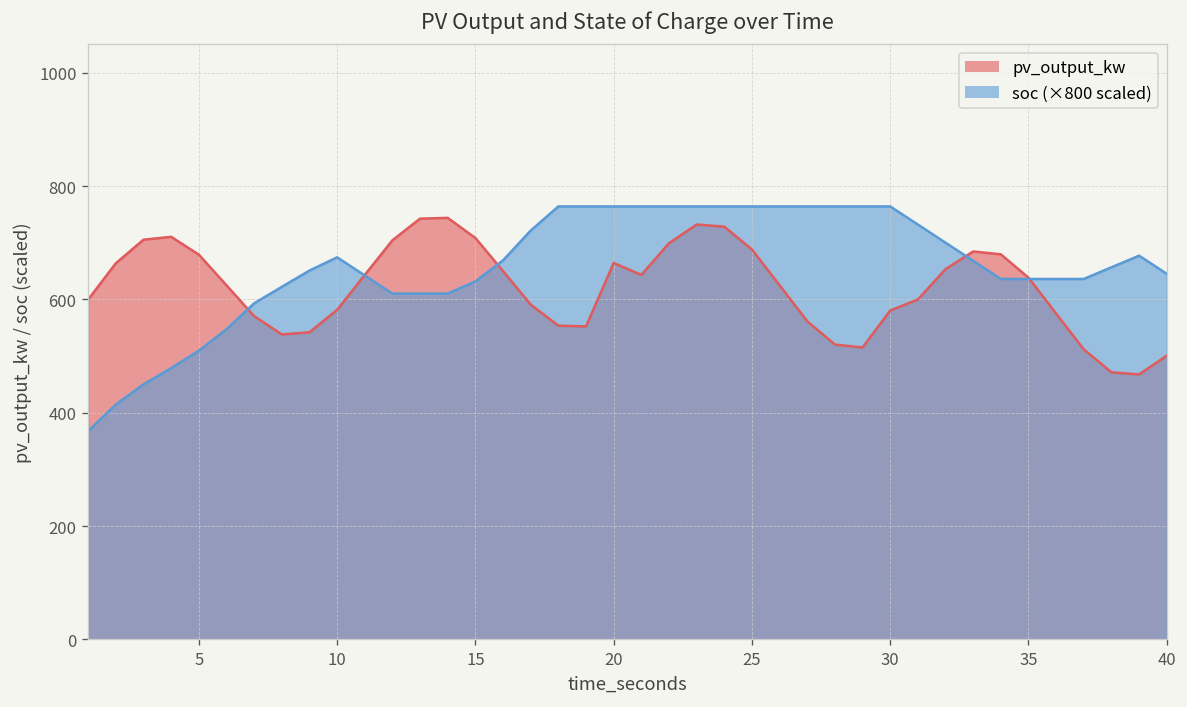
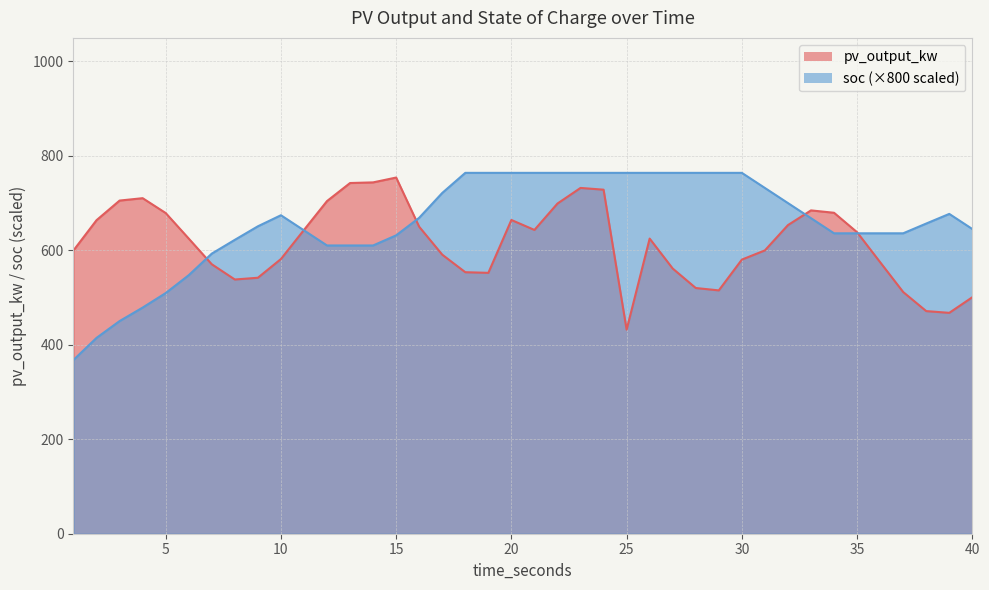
pv_output_kw, 15: 710 -> 750
pv_output_kw, 25: 690 -> 430
